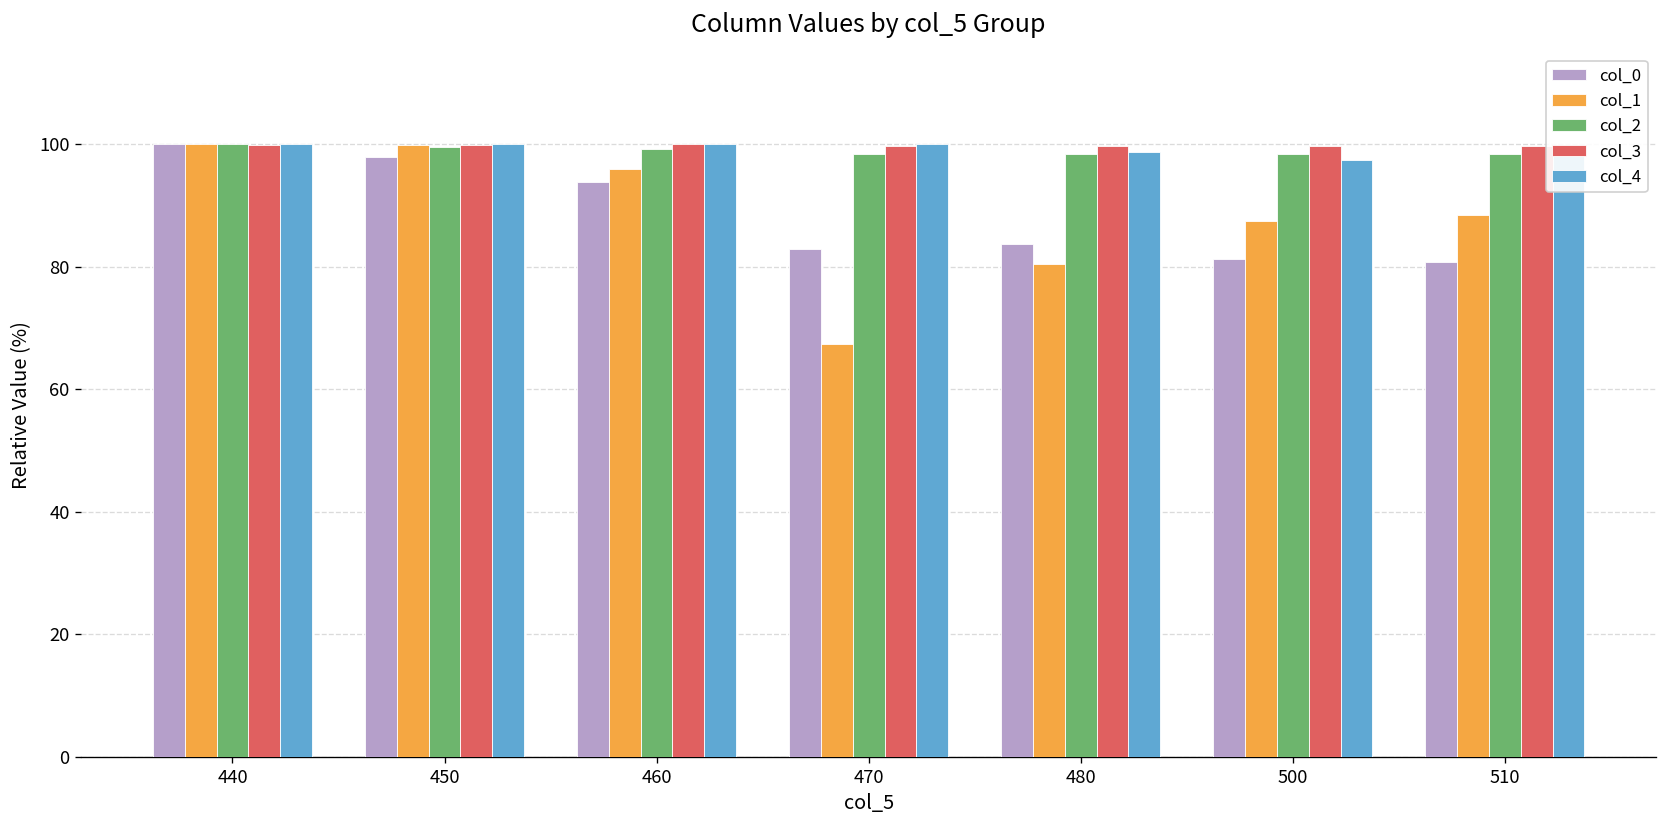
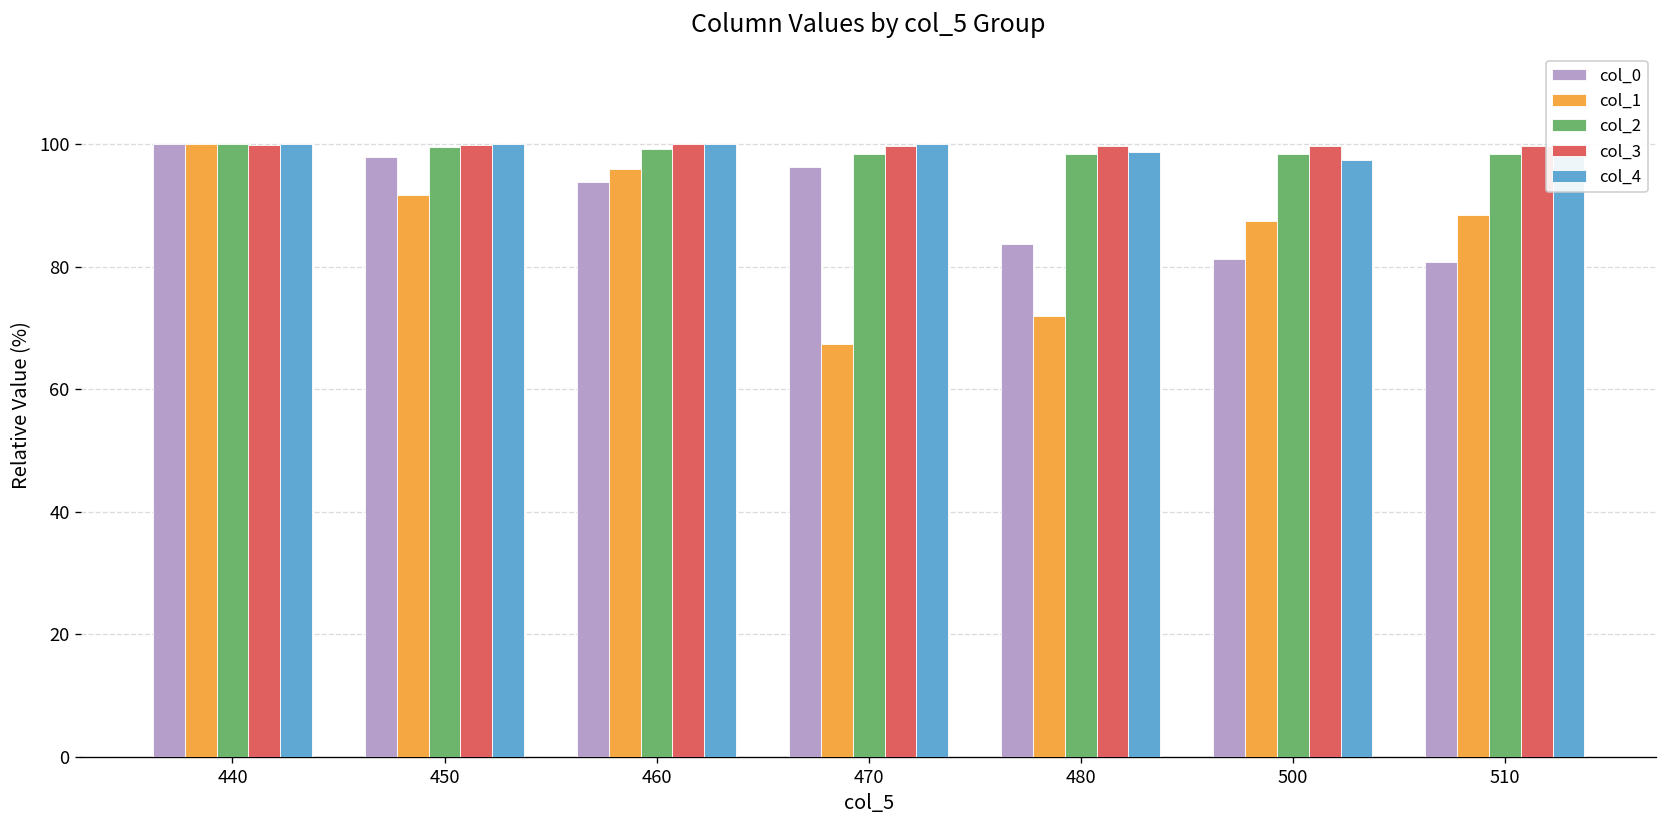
col_1, 450: 100 -> 92
col_0, 470: 83 -> 96
col_1, 480: 81 -> 72
